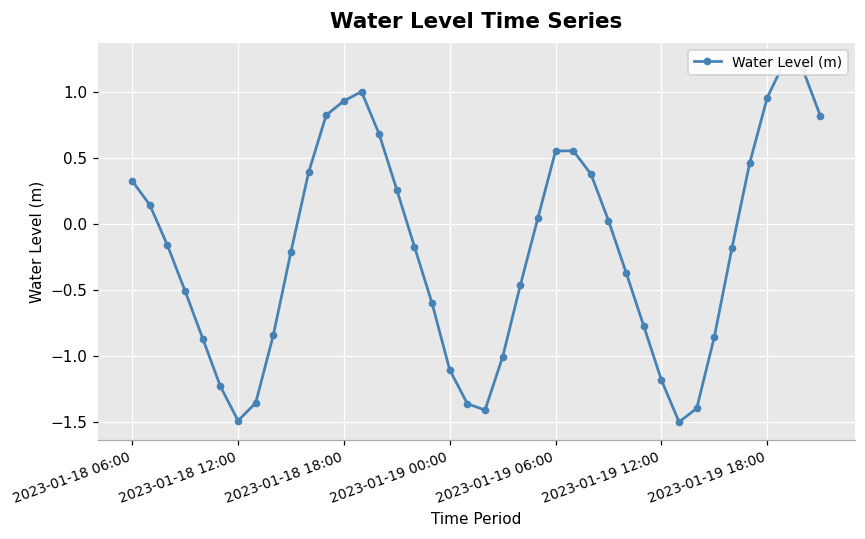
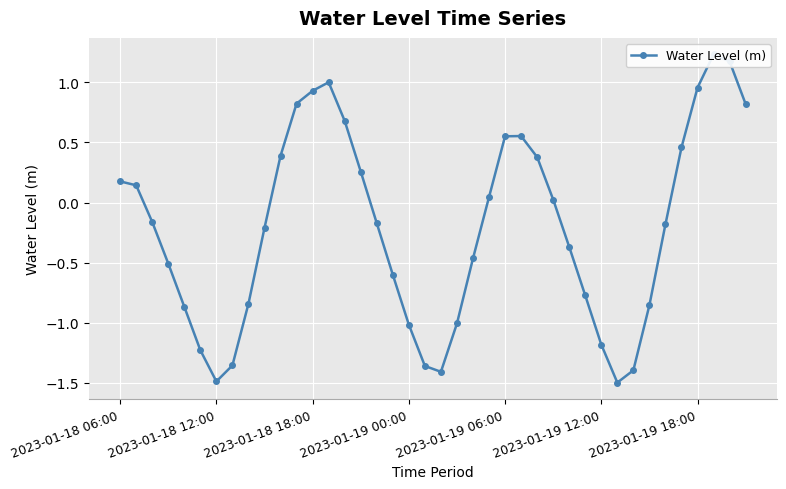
2023-01-18 06:00: 0.32 -> 0.18
2023-01-19 00:00: -1.10 -> -1.02
